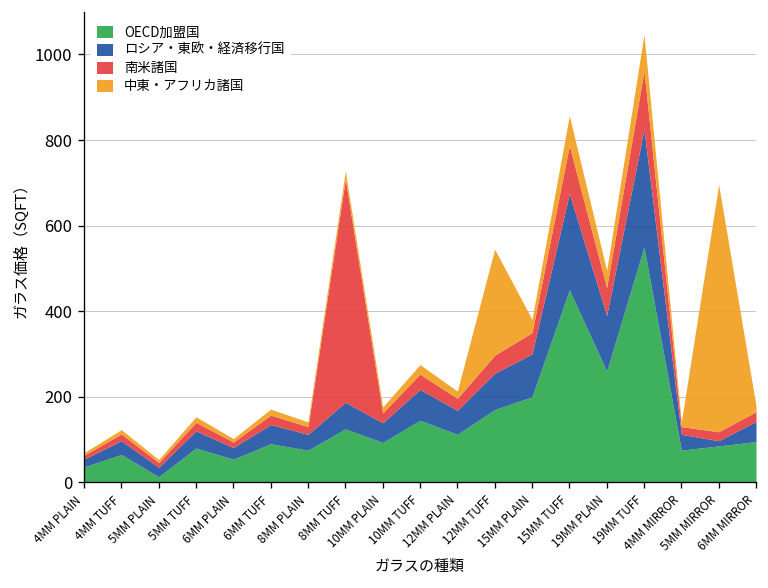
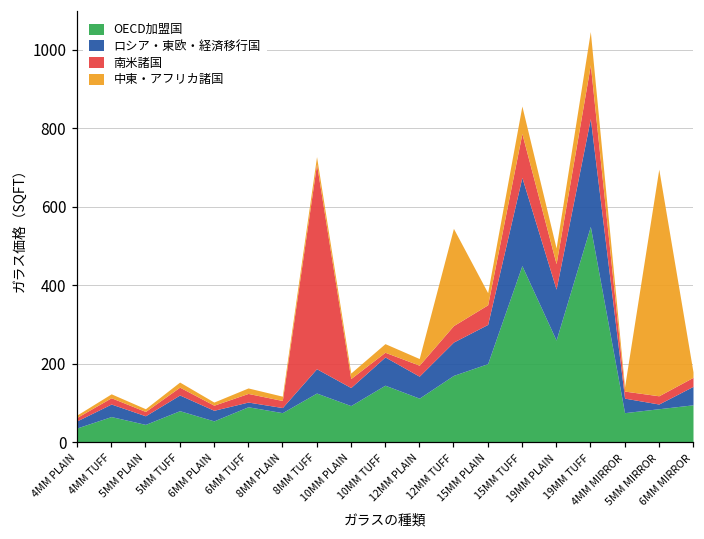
OECD加盟国, 5MM PLAIN: 10 -> 50
ロシア・東欧・経済移行国, 6MM TUFF: 50 -> 10
ロシア・東欧・経済移行国, 8MM PLAIN: 40 -> 10
南米諸国, 10MM TUFF: 40 -> 10
